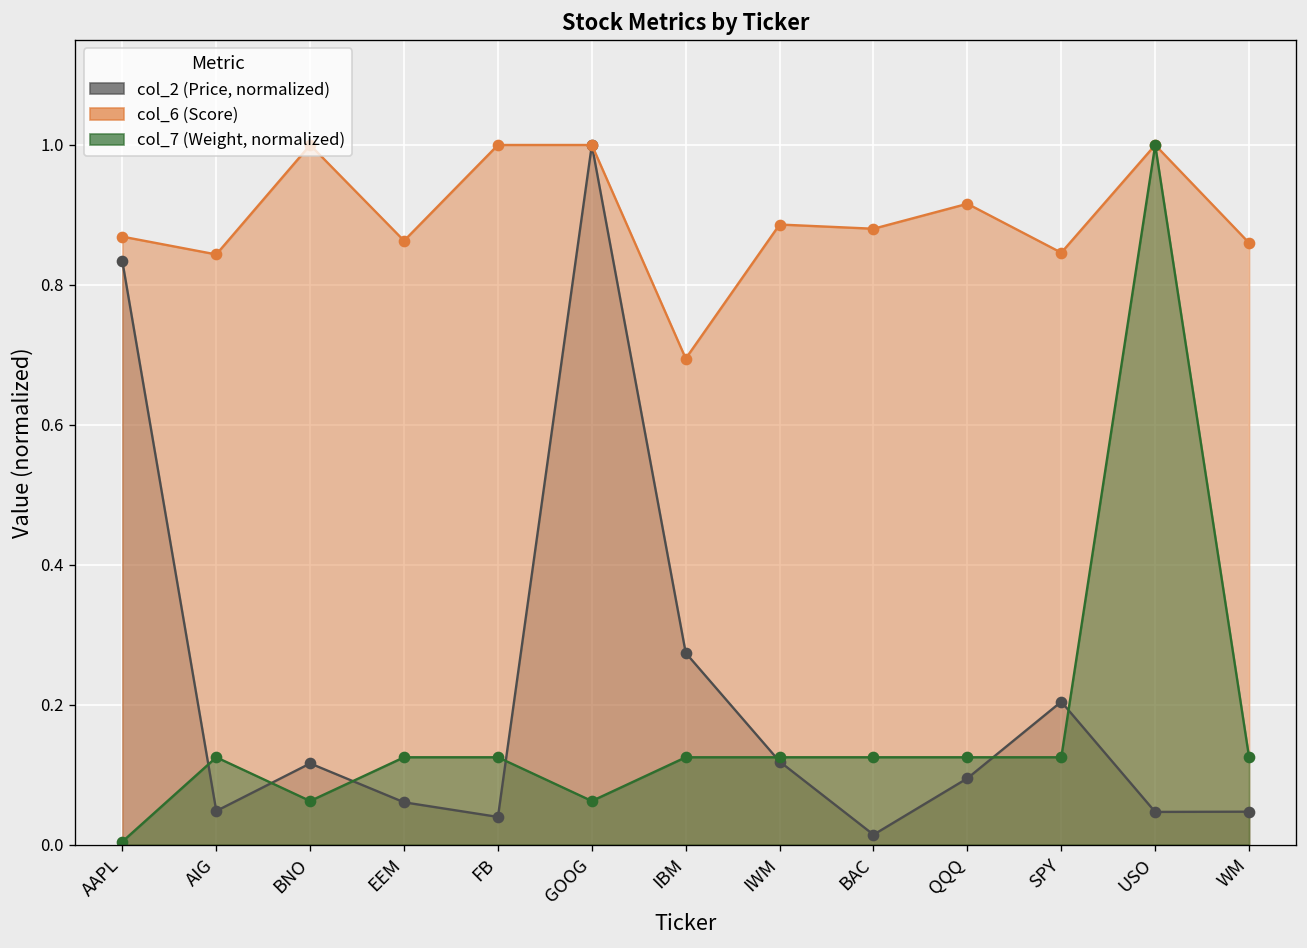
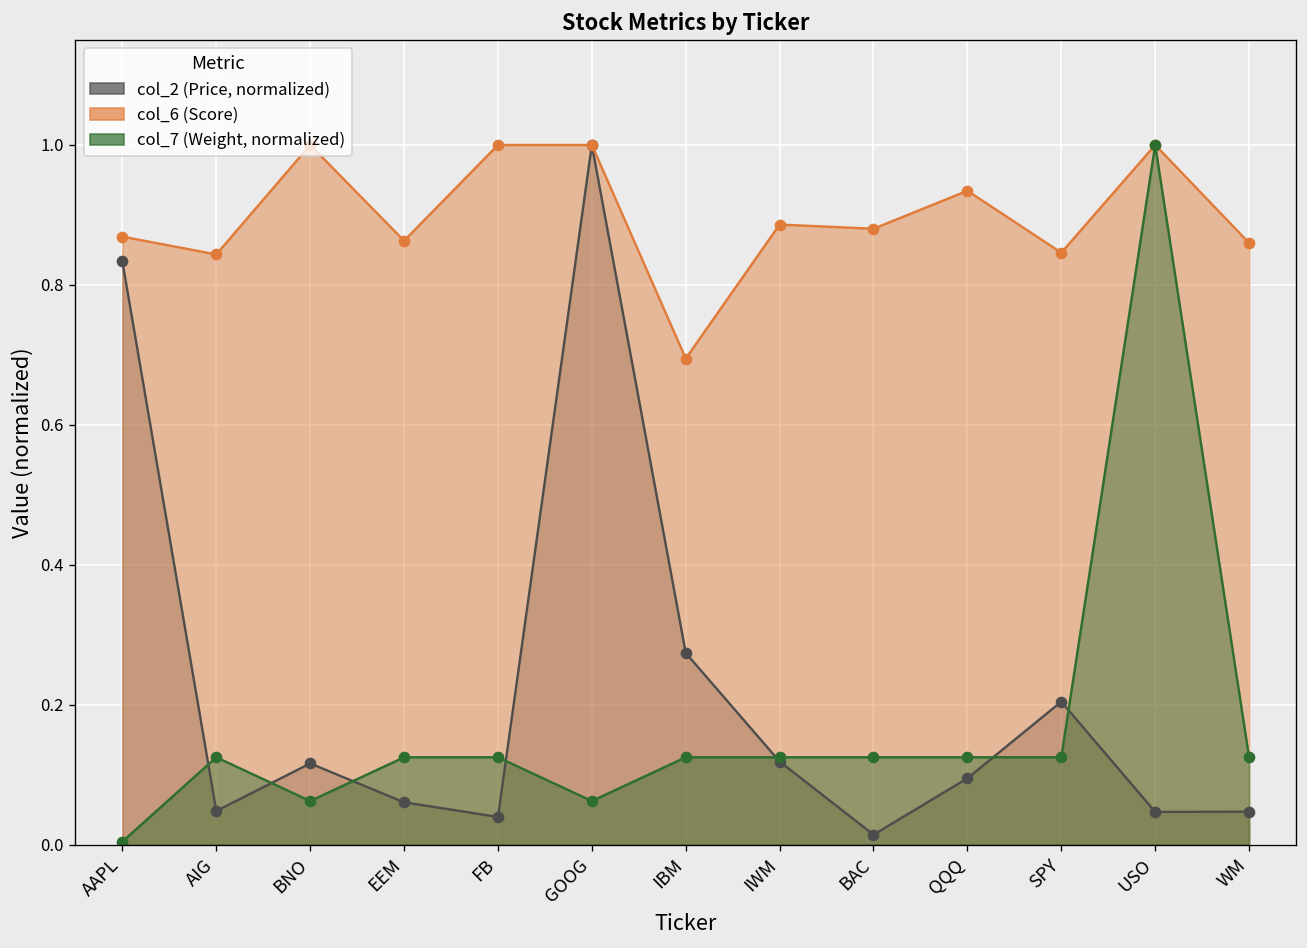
col_6 (Score), QQQ: 0.92 -> 0.93
